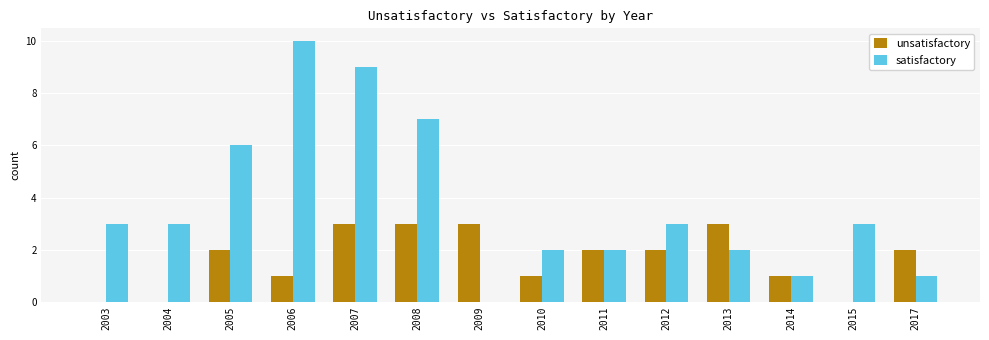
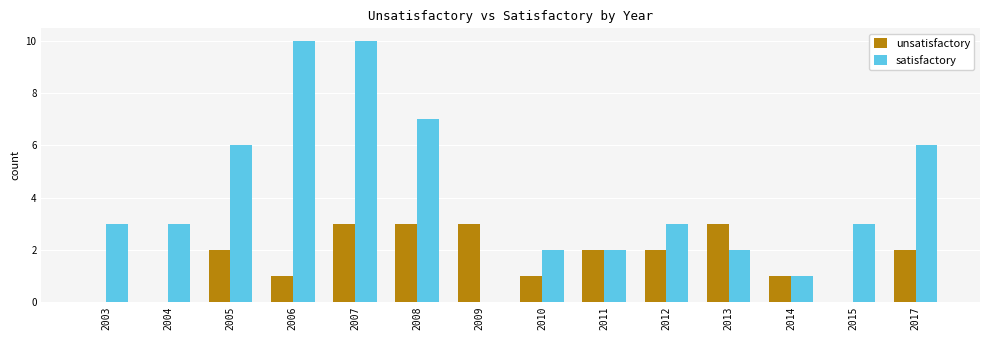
satisfactory, 2007: 9 -> 10
satisfactory, 2017: 1 -> 6
